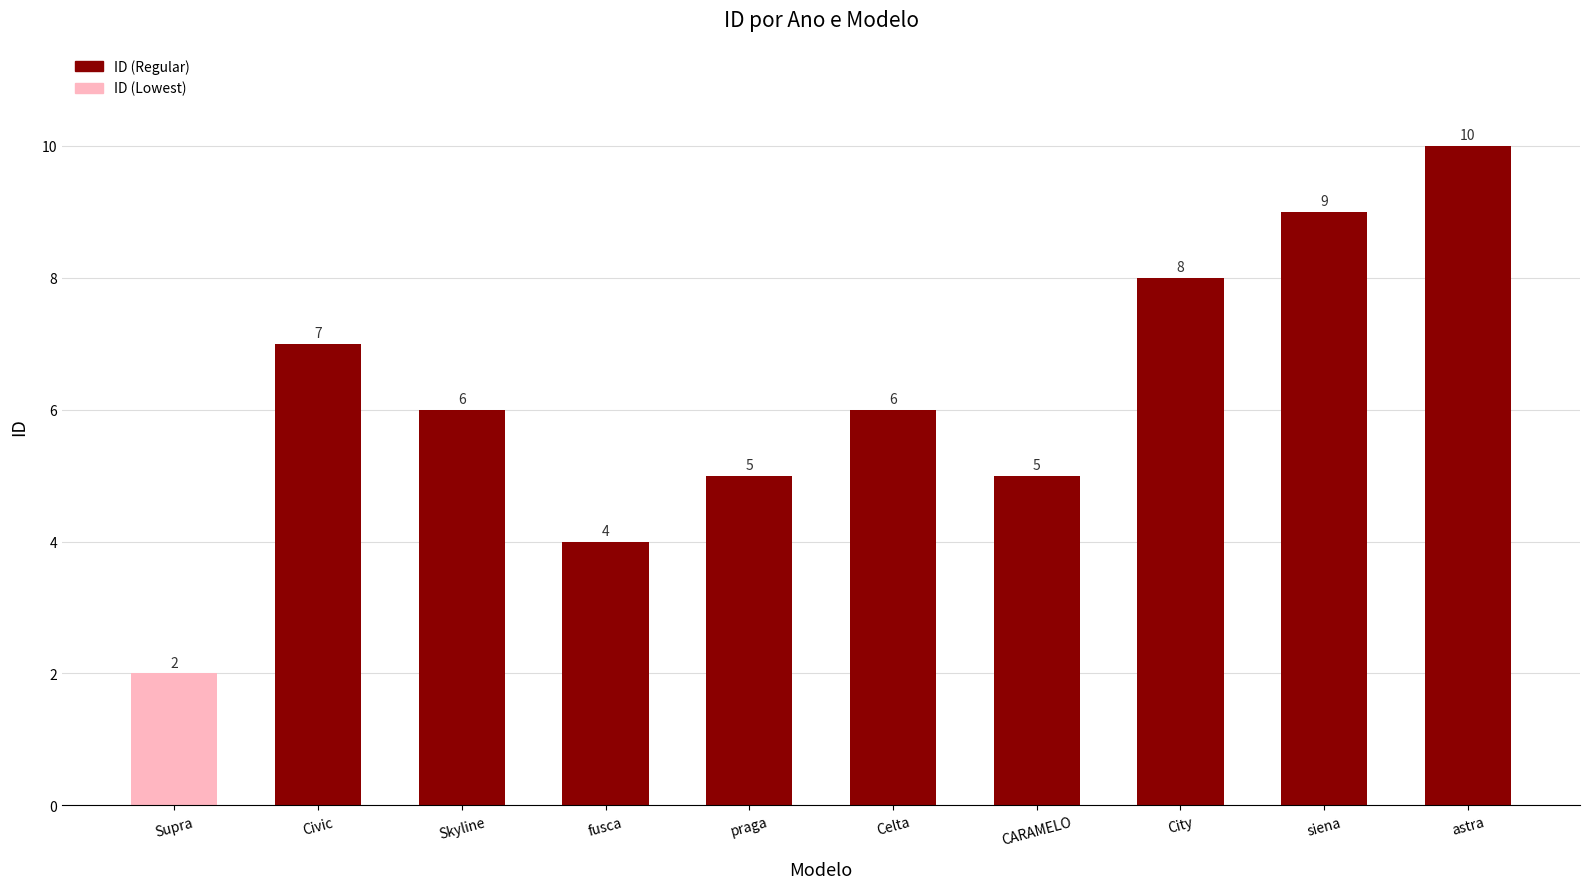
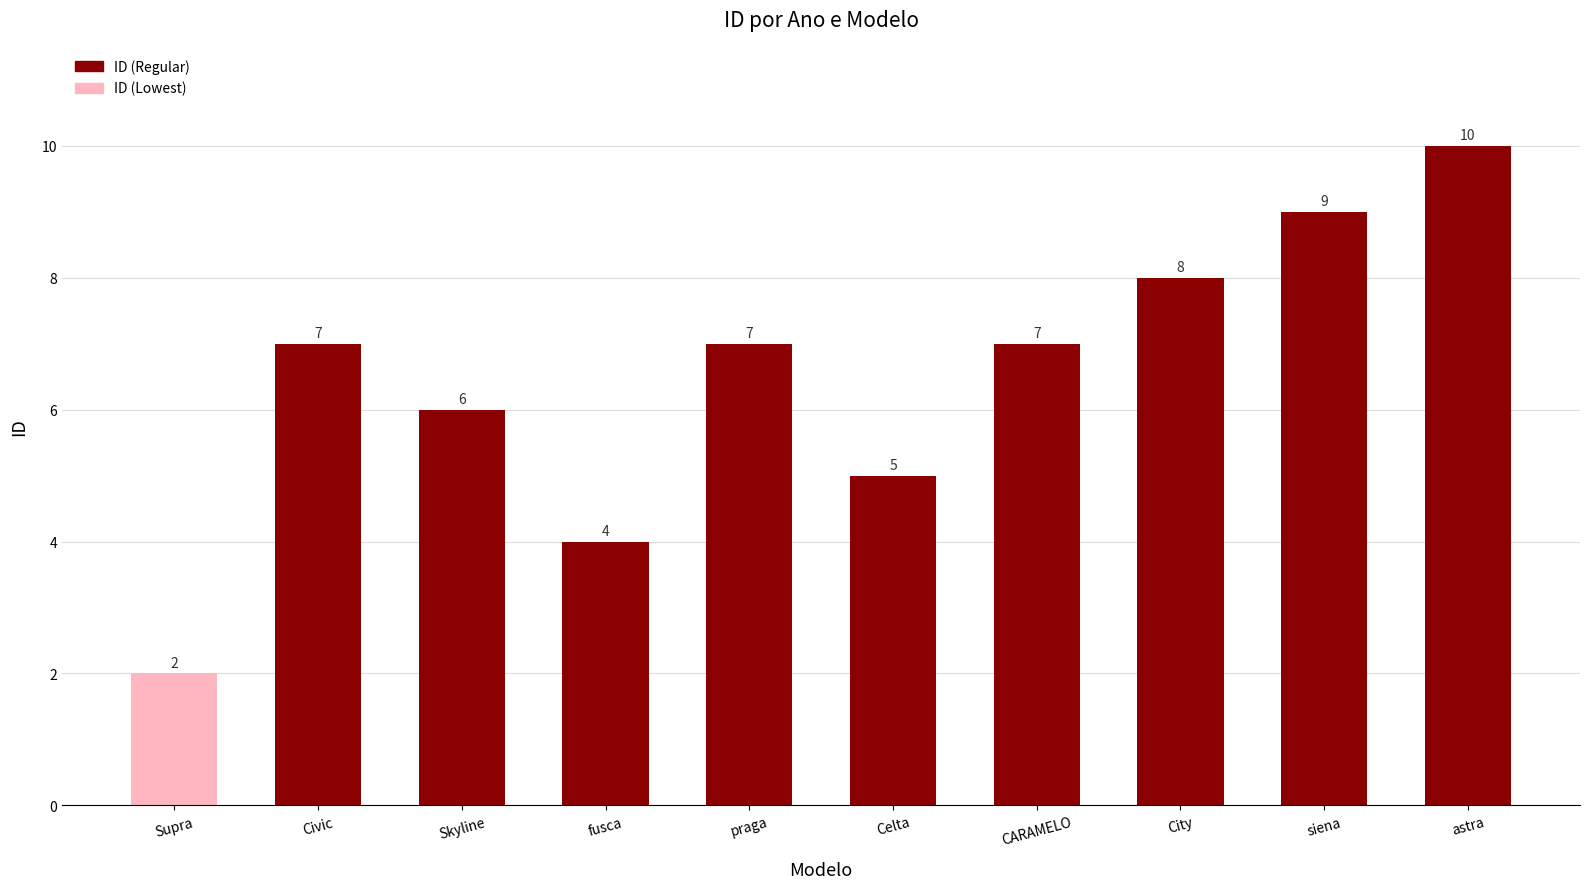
praga: 5 -> 7
Celta: 6 -> 5
CARAMELO: 5 -> 7
